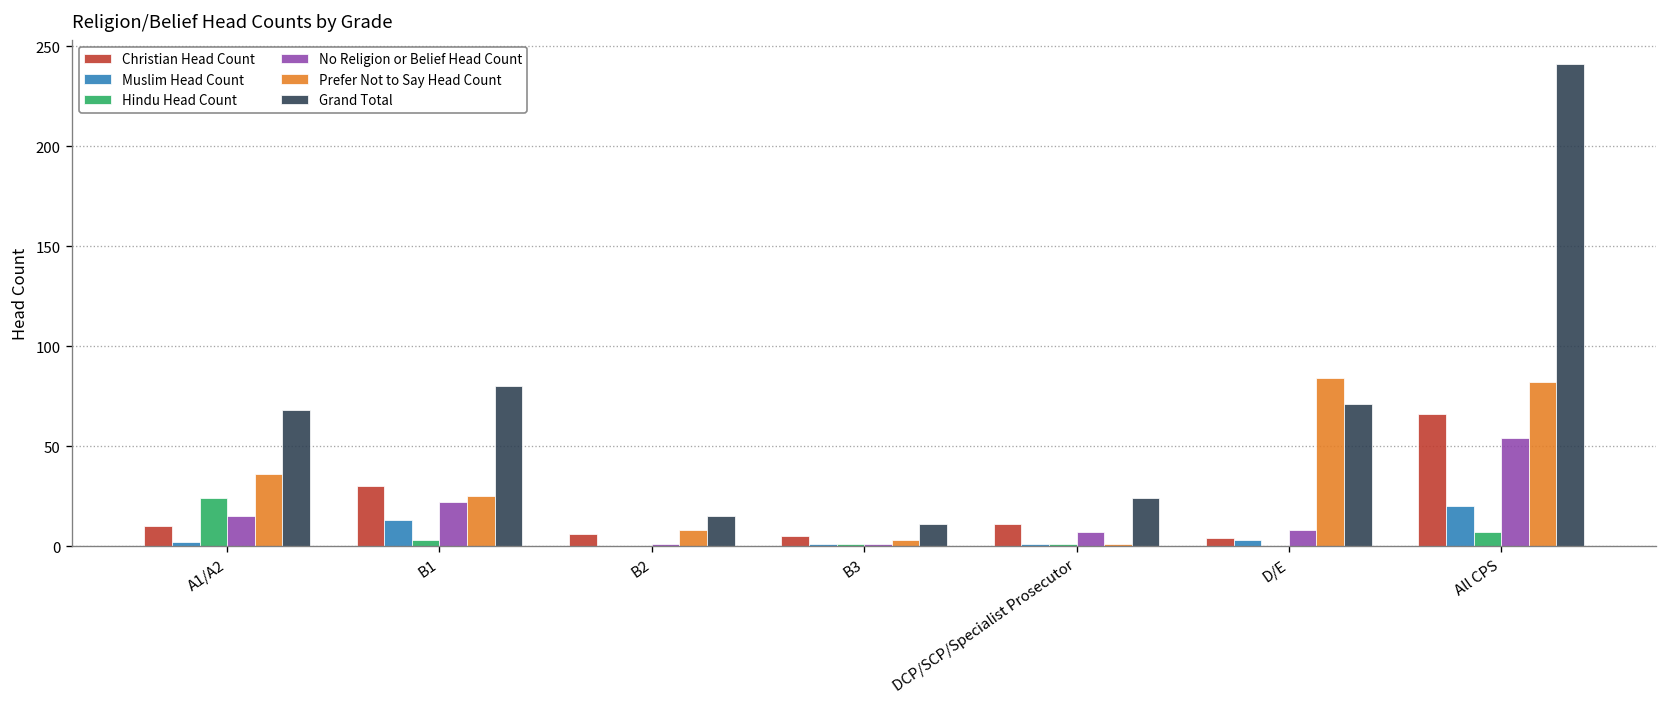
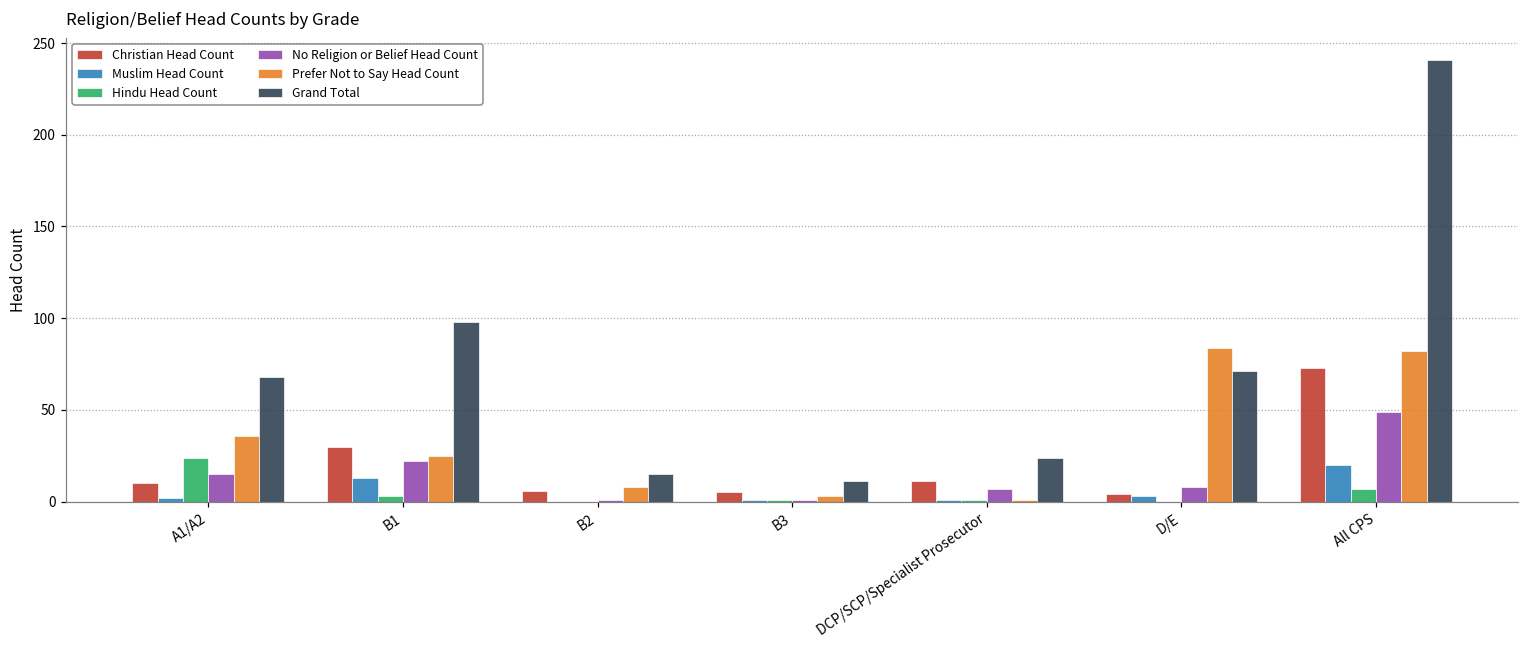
Grand Total, B1: 80 -> 98
Christian Head Count, All CPS: 66 -> 73
No Religion or Belief Head Count, All CPS: 54 -> 49
